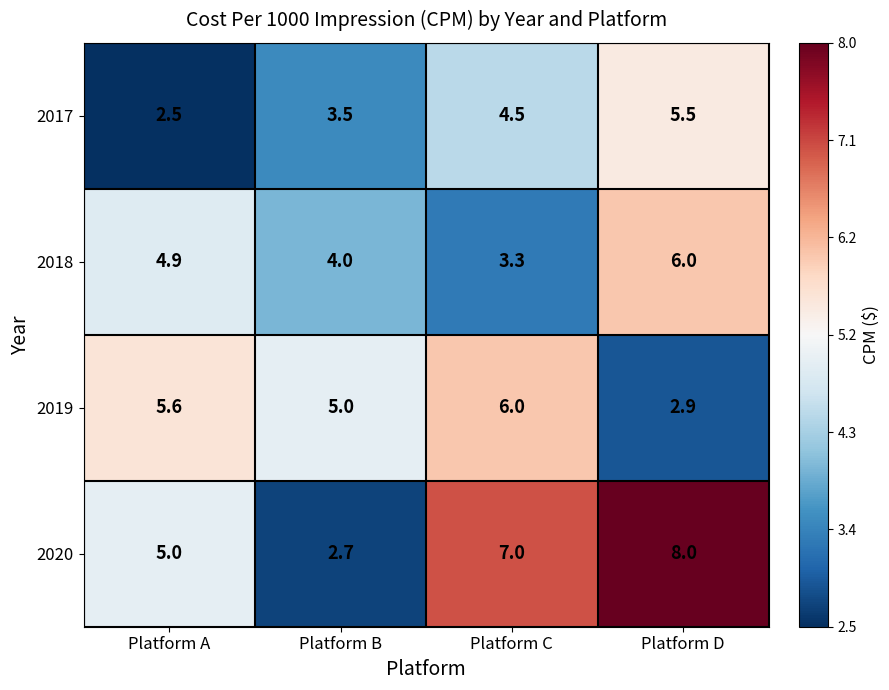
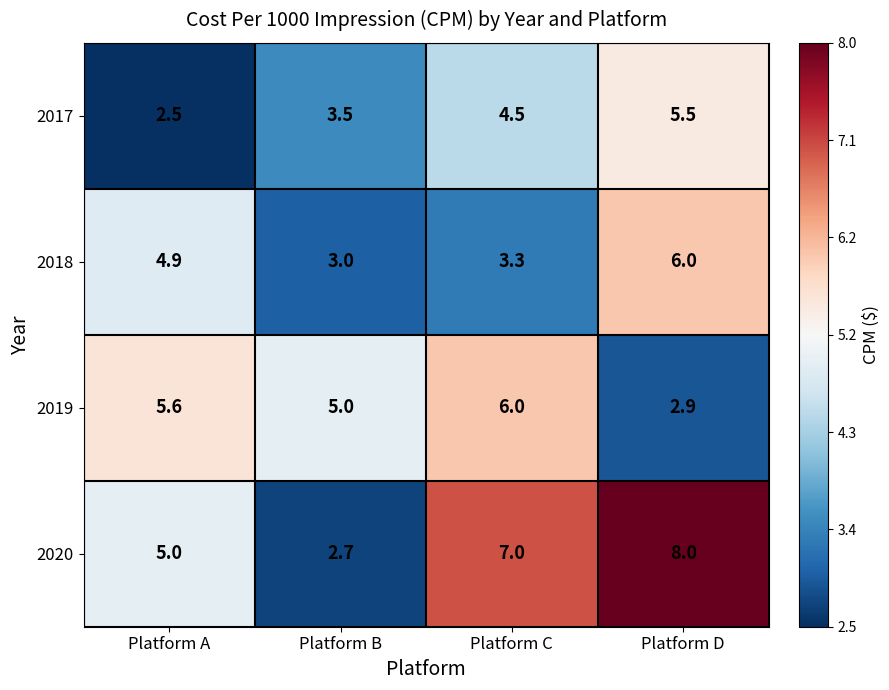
2018, Platform B: 4.0 -> 3.0
